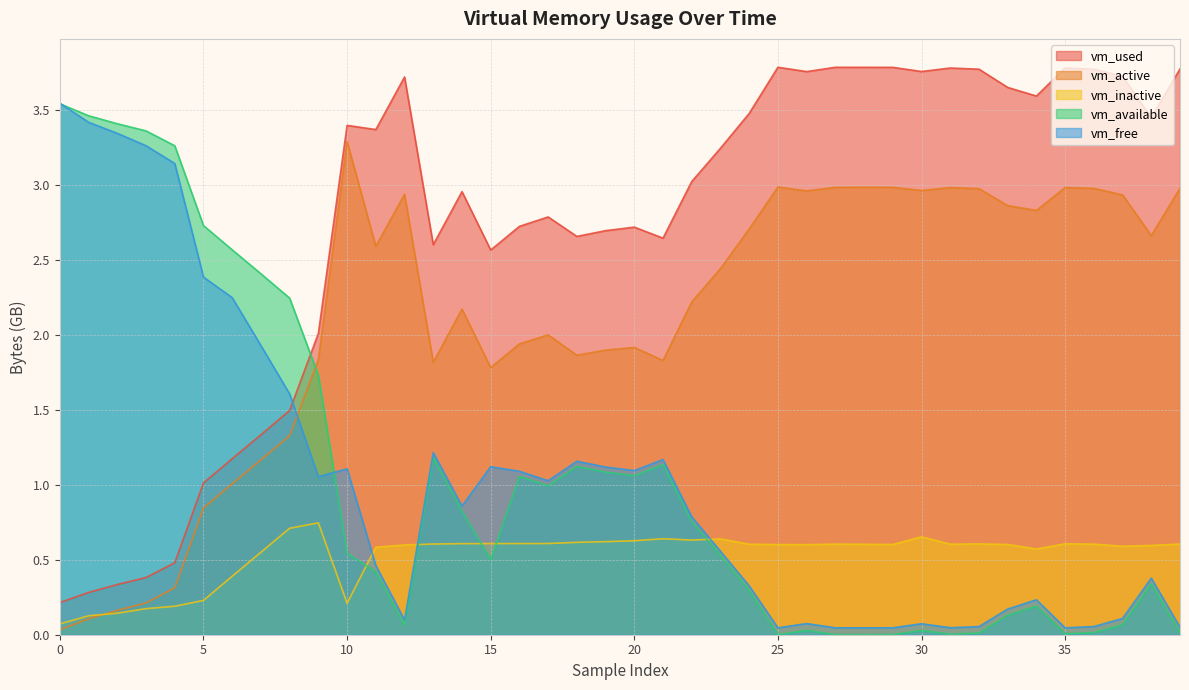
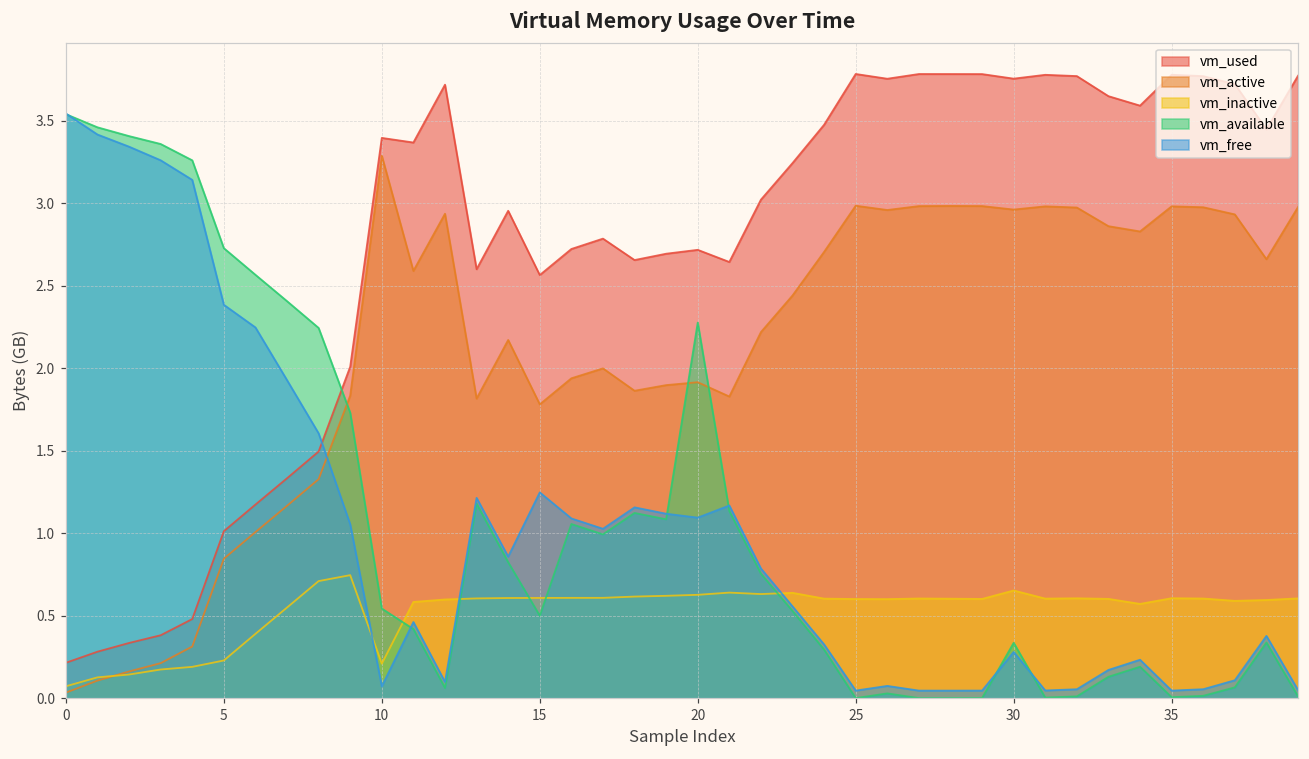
vm_free, 10: 1.11 -> 0.07
vm_free, 15: 1.12 -> 1.25
vm_available, 20: 1.06 -> 2.28
vm_available, 30: 0.03 -> 0.34
vm_free, 30: 0.07 -> 0.28
